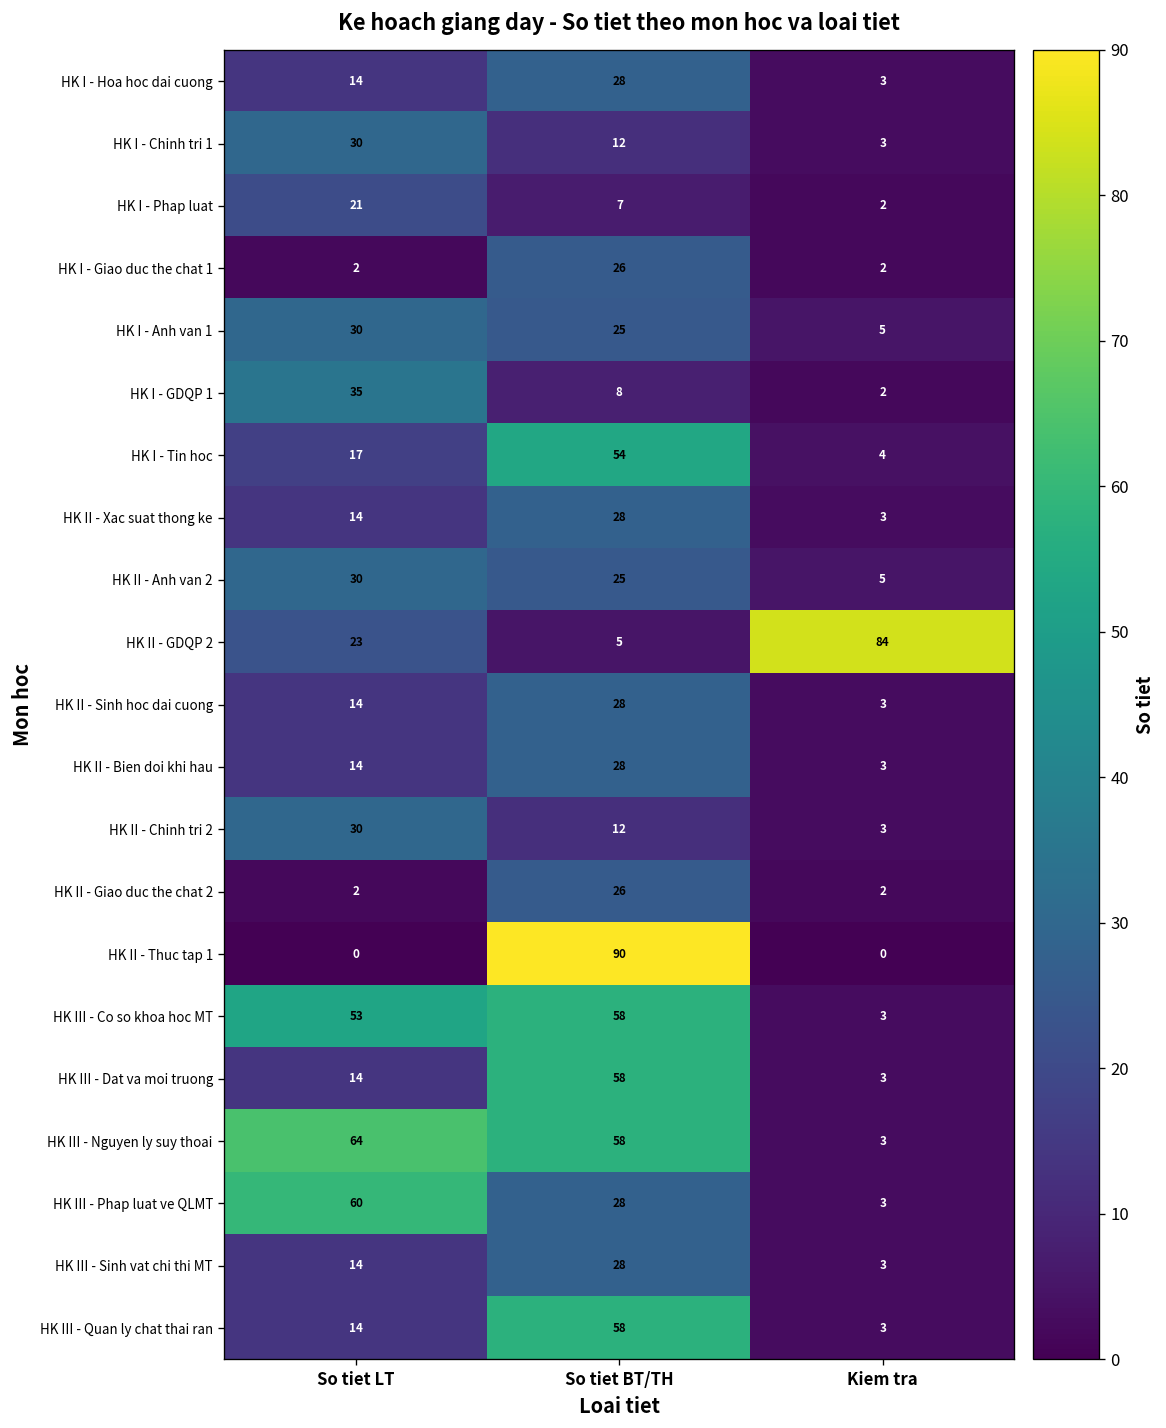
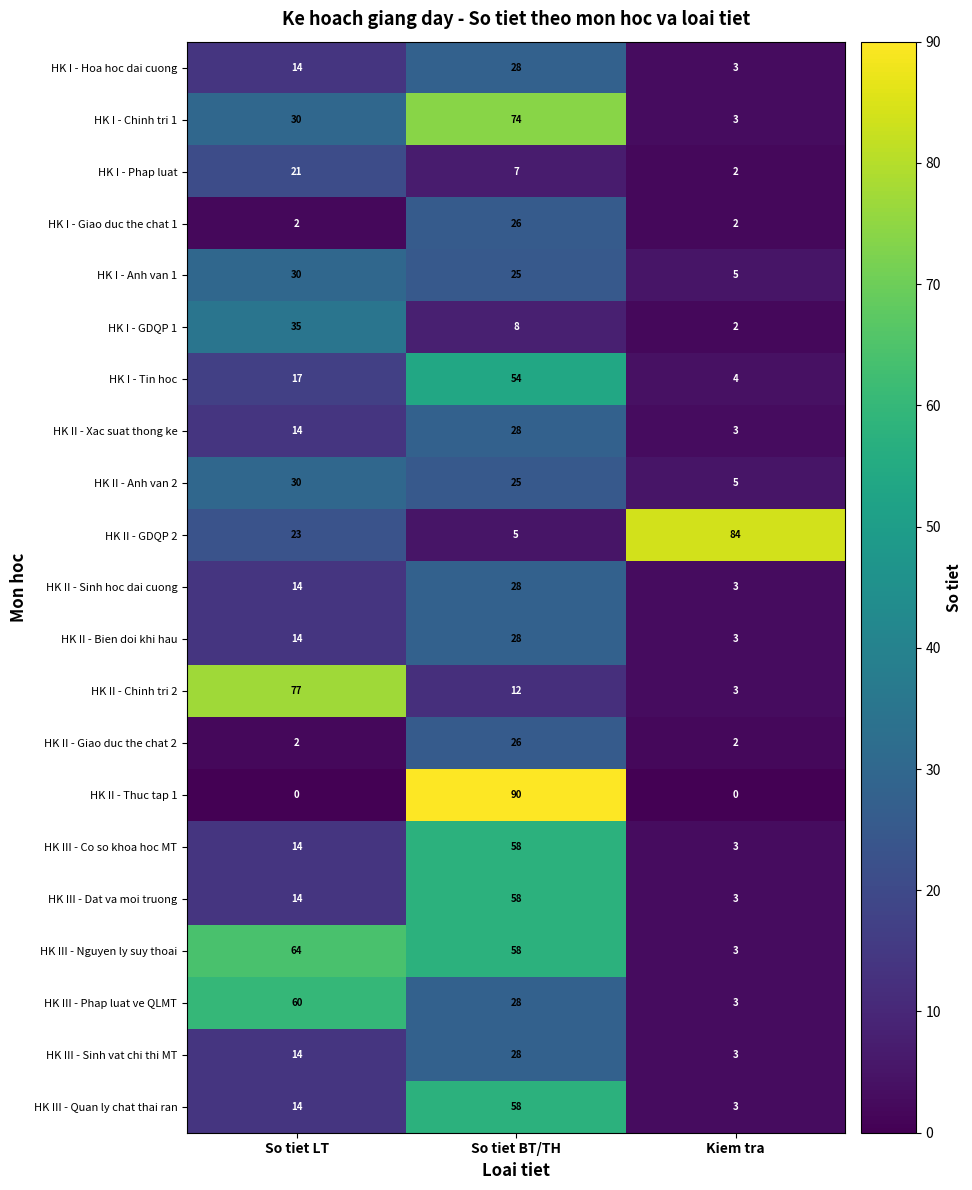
HK I - Chinh tri 1, So tiet BT/TH: 12 -> 74
HK II - Chinh tri 2, So tiet LT: 30 -> 77
HK III - Co so khoa hoc MT, So tiet LT: 53 -> 14
